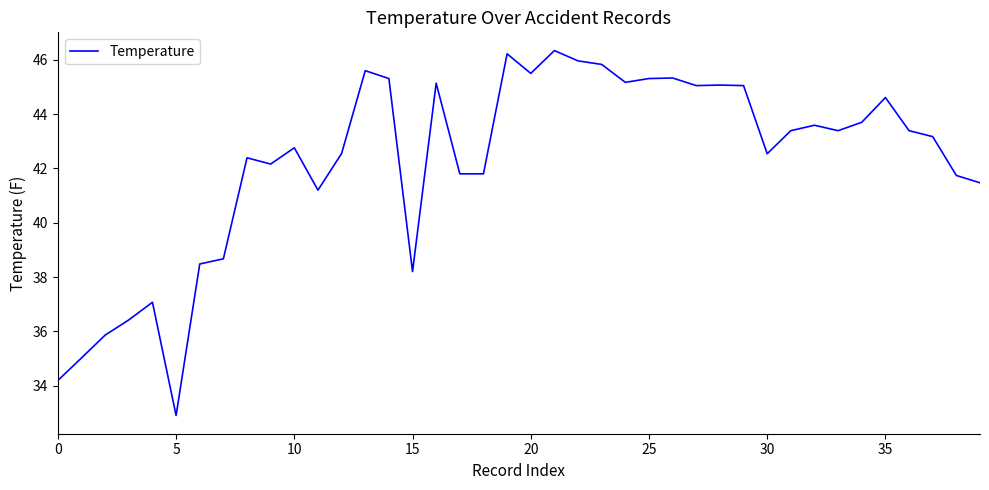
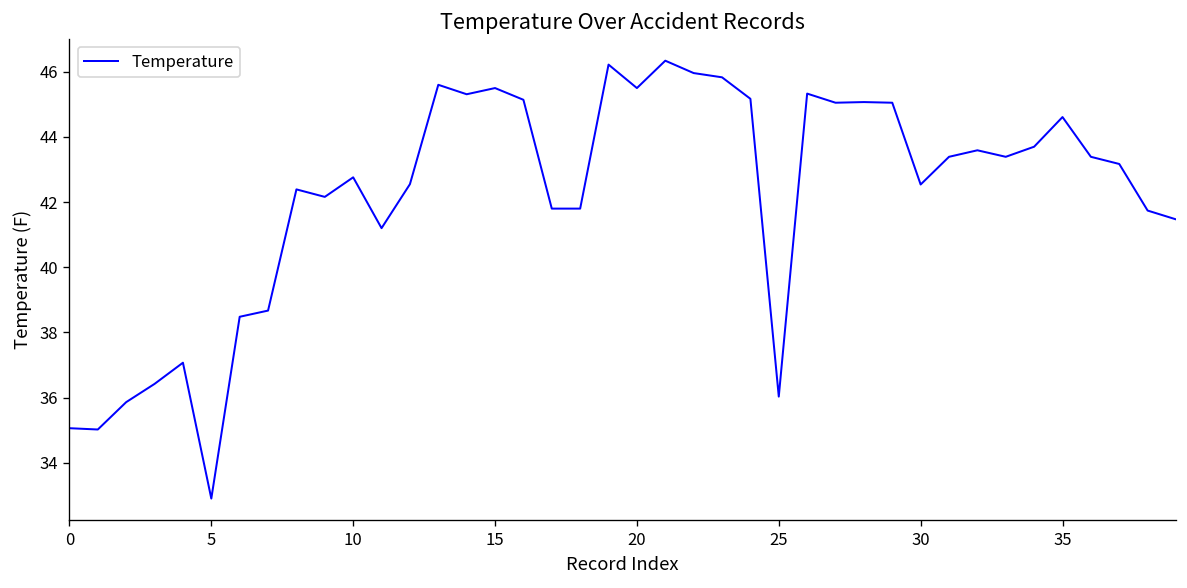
0: 34.2 -> 35.1
15: 38.2 -> 45.5
25: 45.3 -> 36.0
